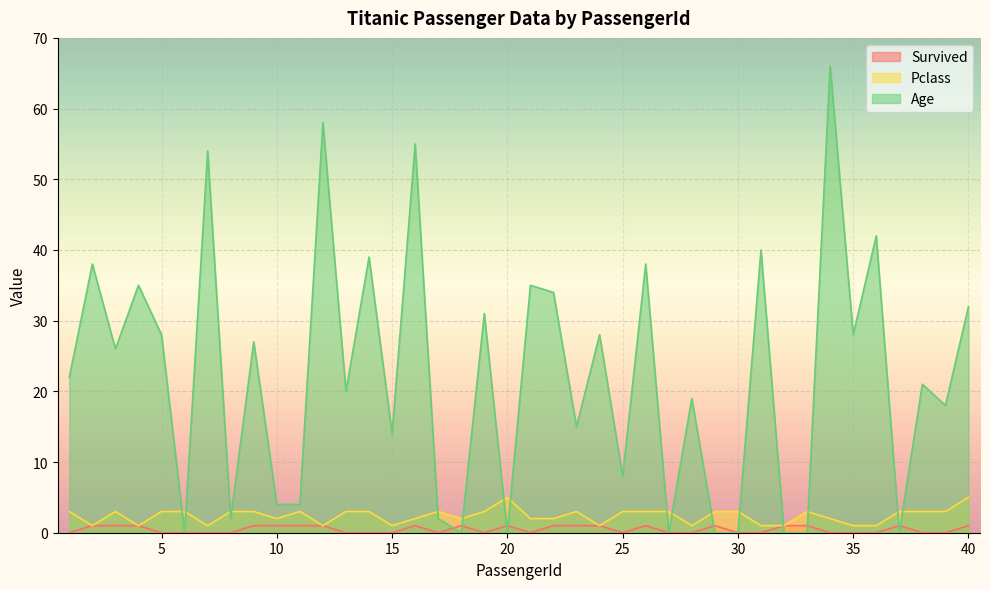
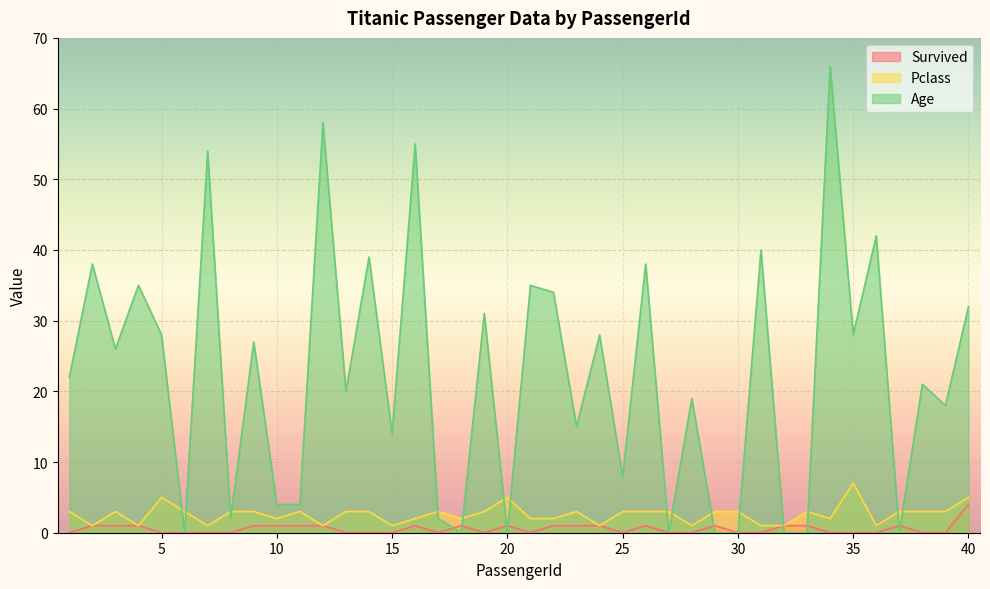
Pclass, 5: 3 -> 5
Pclass, 35: 1 -> 7
Survived, 40: 1 -> 4
